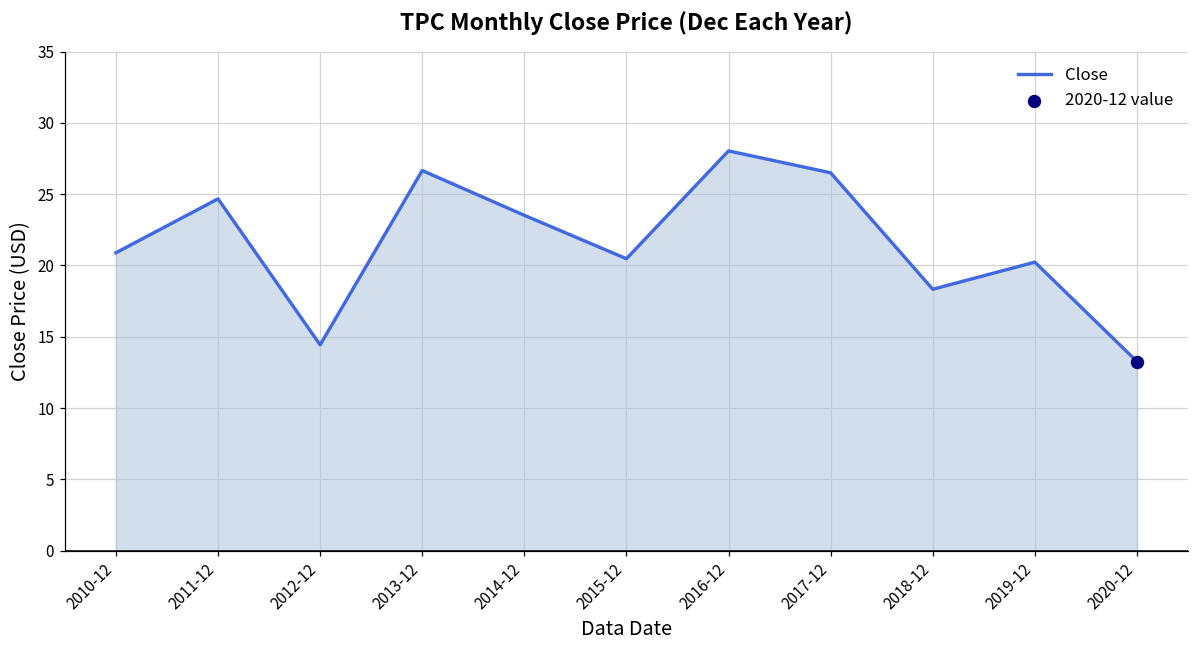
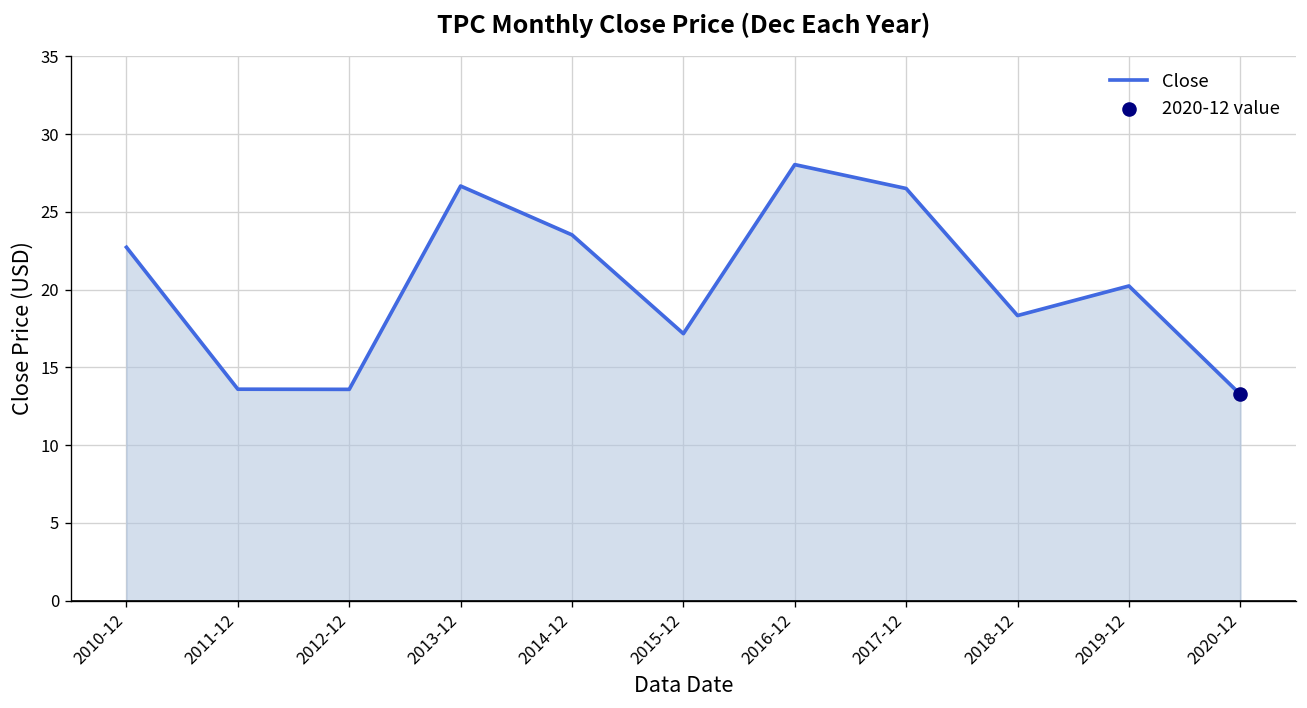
Close, 2010-12: 20.9 -> 22.7
Close, 2011-12: 24.7 -> 13.6
Close, 2012-12: 14.4 -> 13.6
Close, 2015-12: 20.5 -> 17.2
